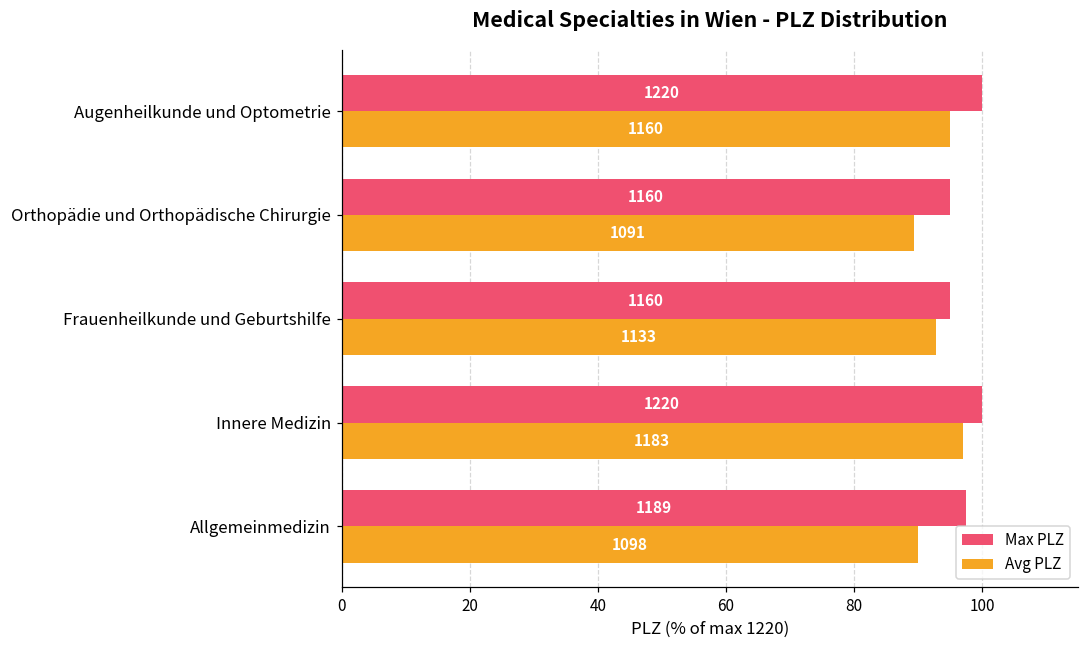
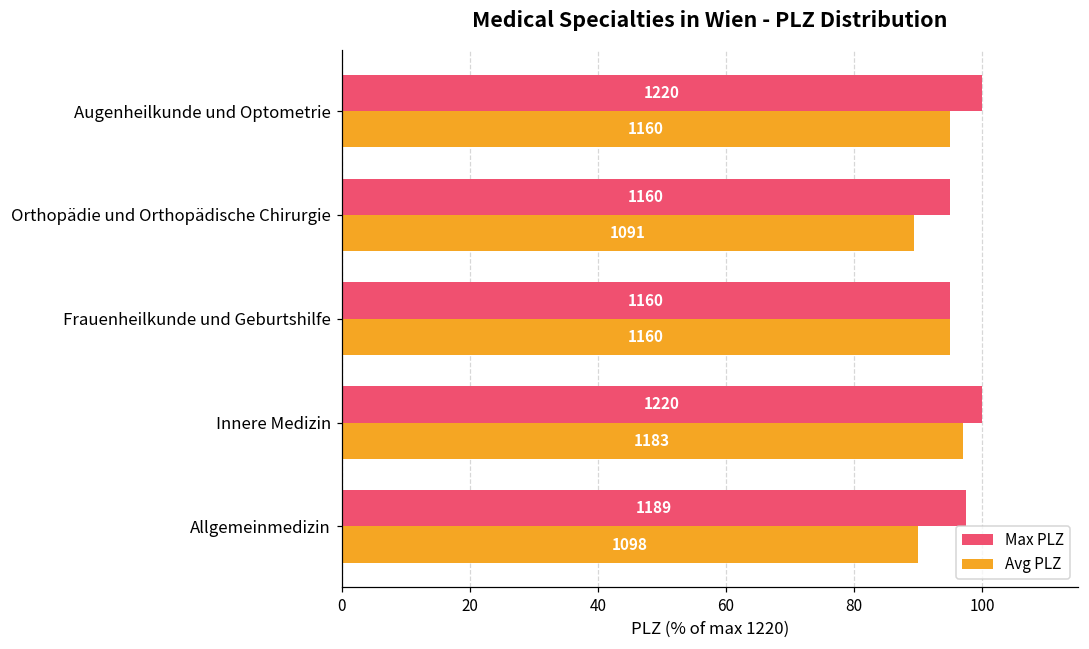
Avg PLZ, Frauenheilkunde und Geburtshilfe: 1133 -> 1160
